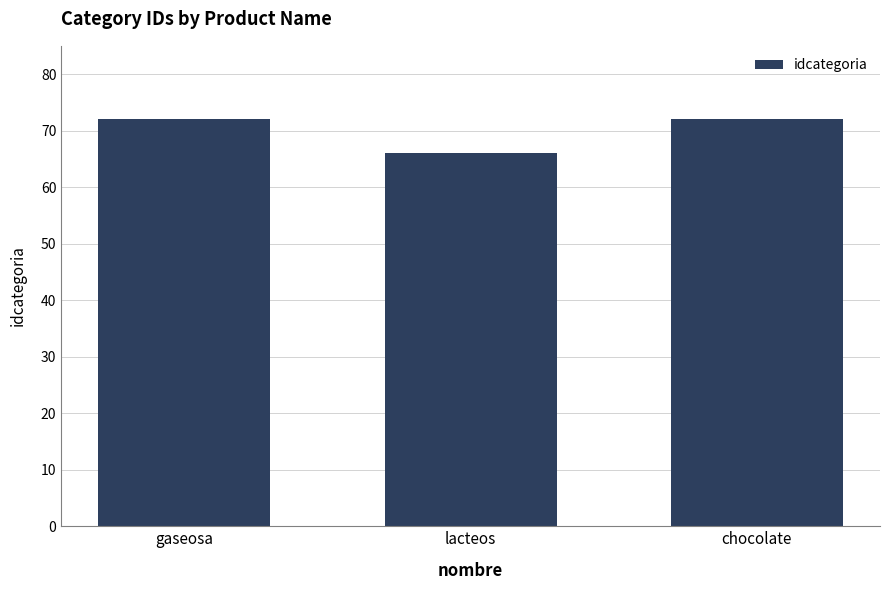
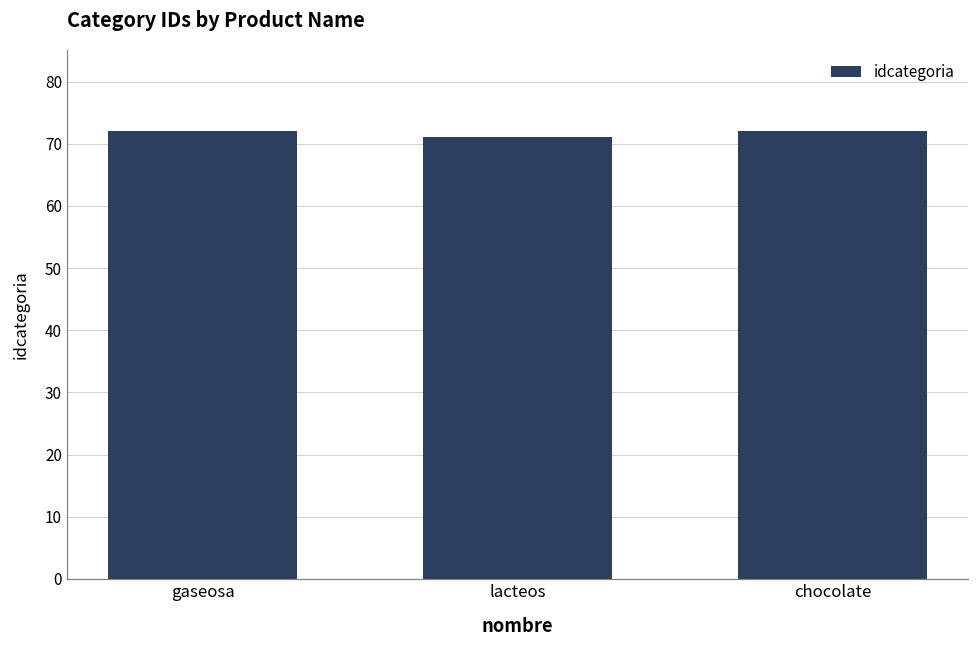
lacteos: 66 -> 71
